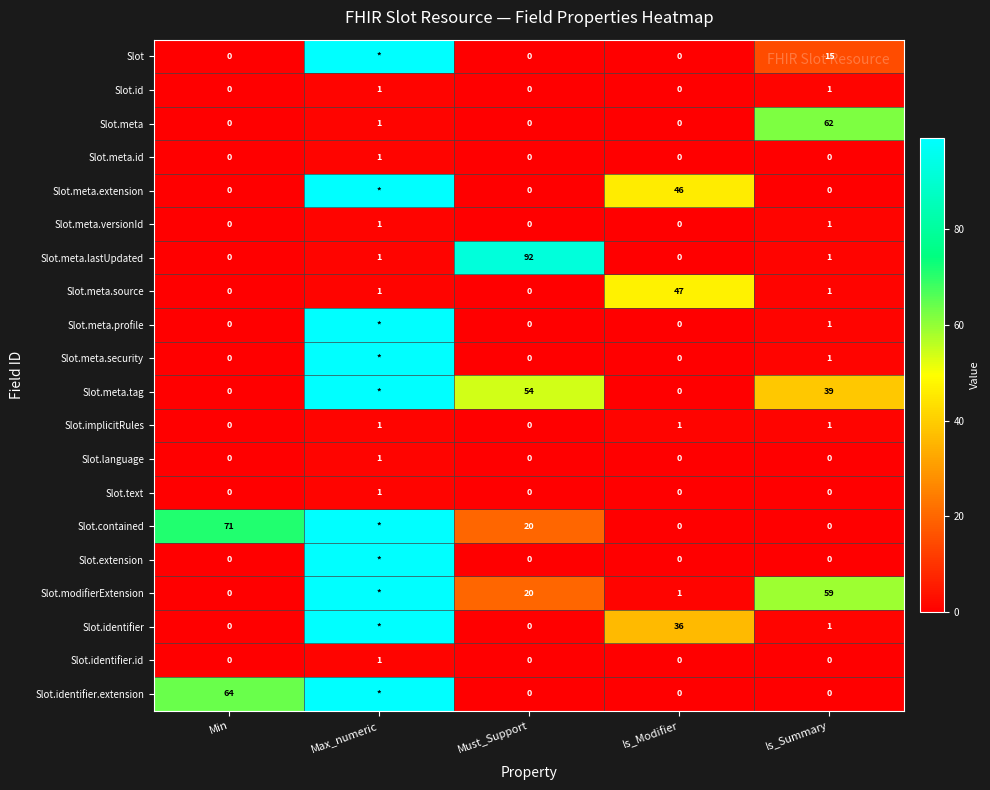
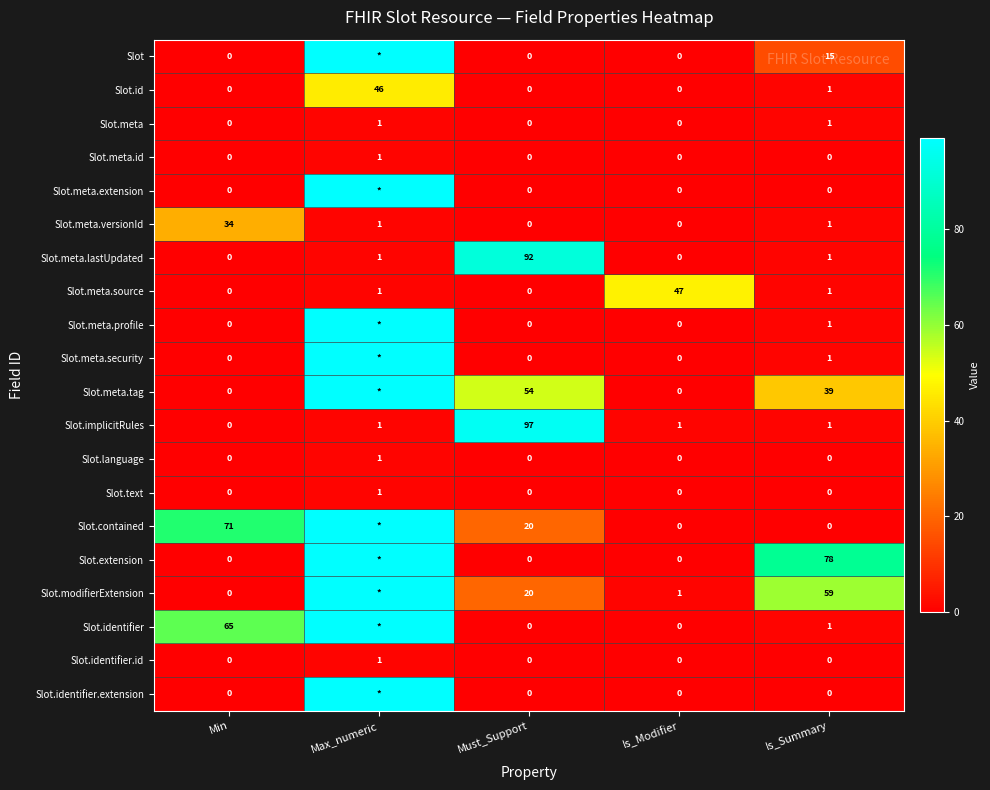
Slot.id, Max_numeric: 1 -> 46
Slot.meta, Is_Summary: 62 -> 1
Slot.meta.extension, Is_Modifier: 46 -> 0
Slot.meta.versionId, Min: 0 -> 34
Slot.implicitRules, Must_Support: 0 -> 97
Slot.extension, Is_Summary: 0 -> 78
Slot.identifier, Min: 0 -> 65
Slot.identifier, Is_Modifier: 36 -> 0
Slot.identifier.extension, Min: 64 -> 0
